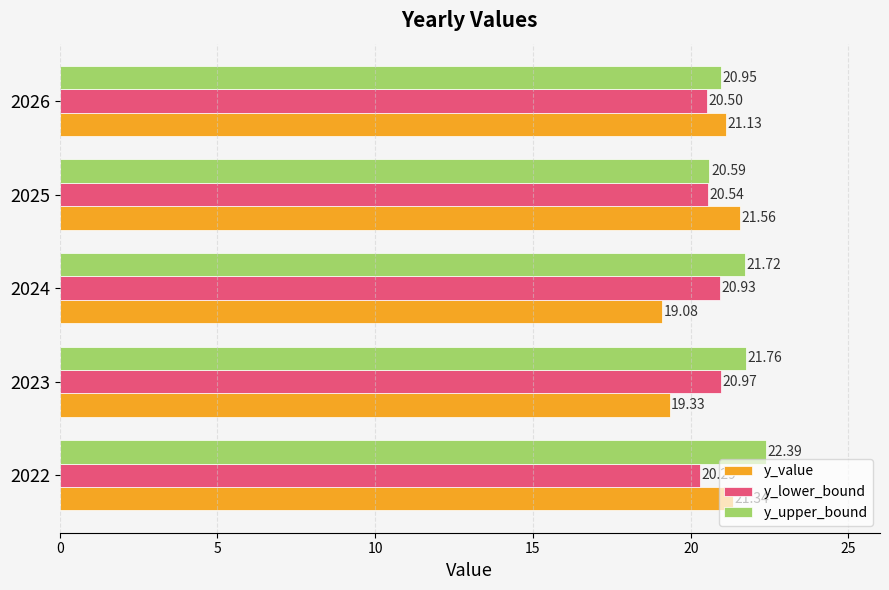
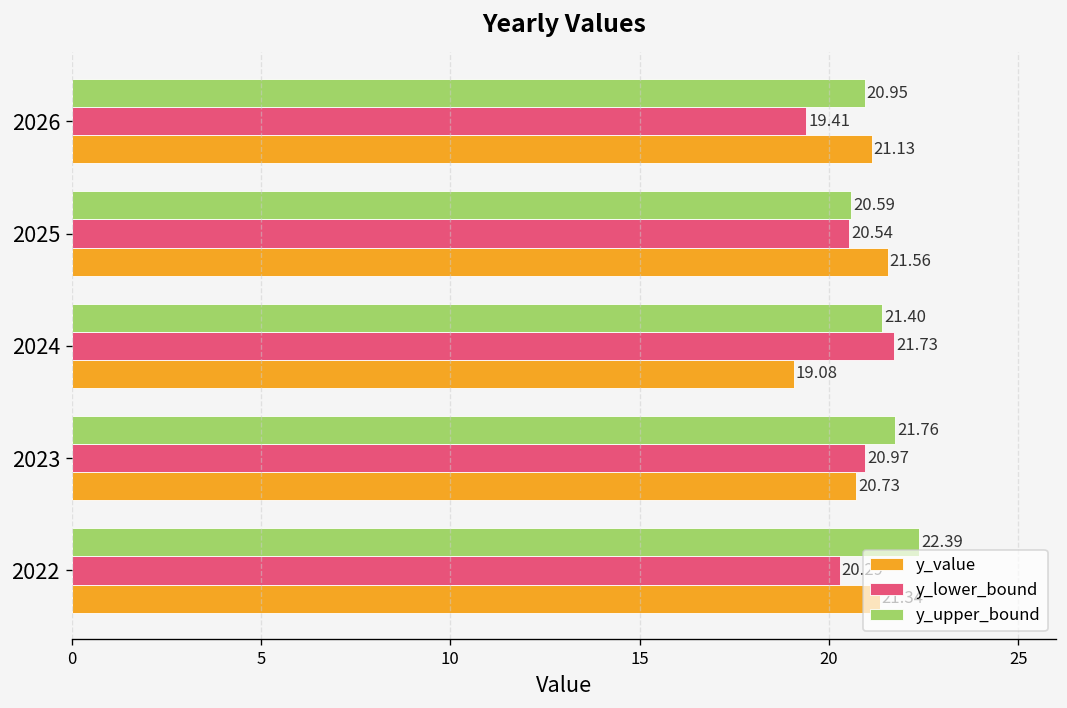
y_lower_bound, 2026: 20.50 -> 19.41
y_upper_bound, 2024: 21.72 -> 21.40
y_lower_bound, 2024: 20.93 -> 21.73
y_value, 2023: 19.33 -> 20.73
